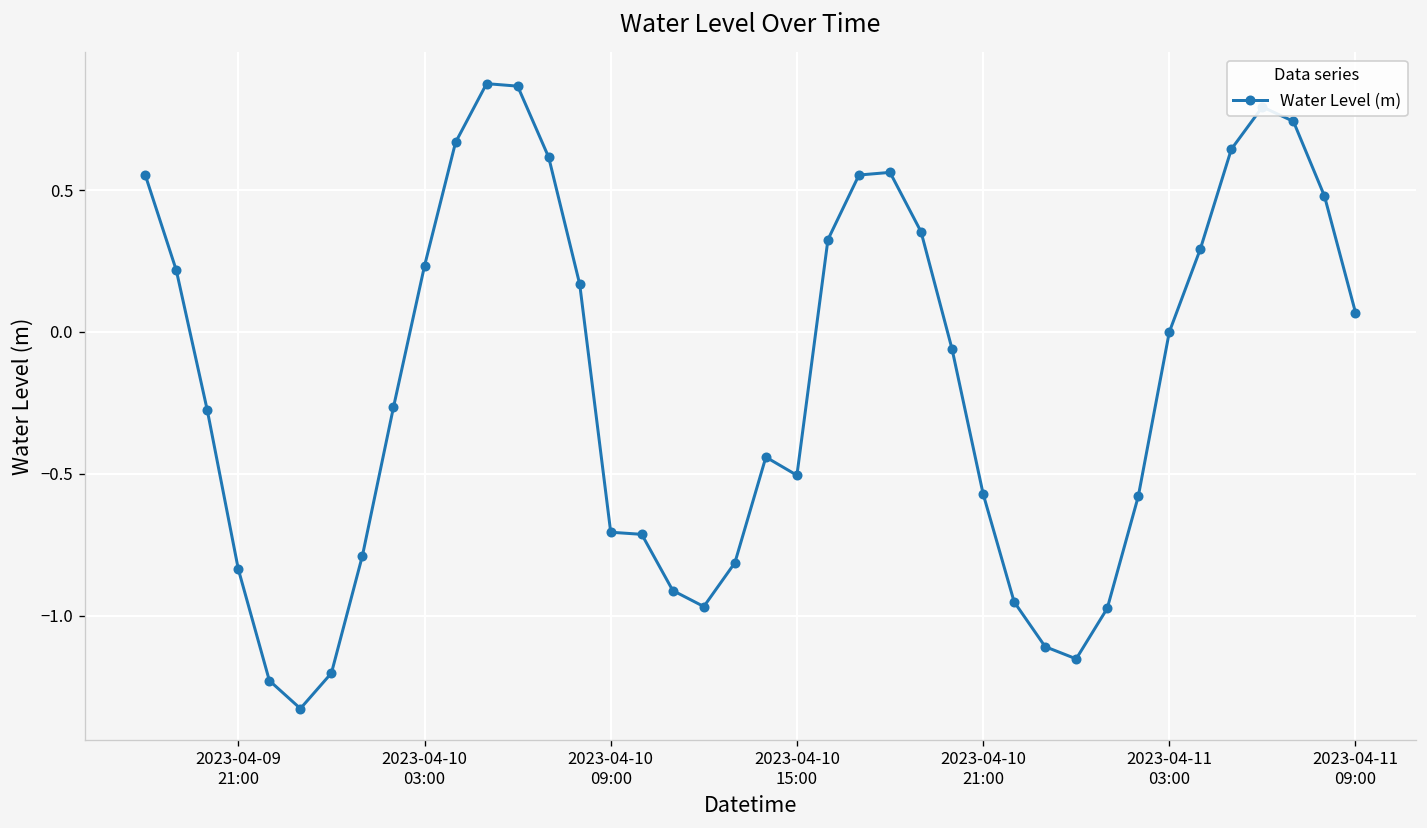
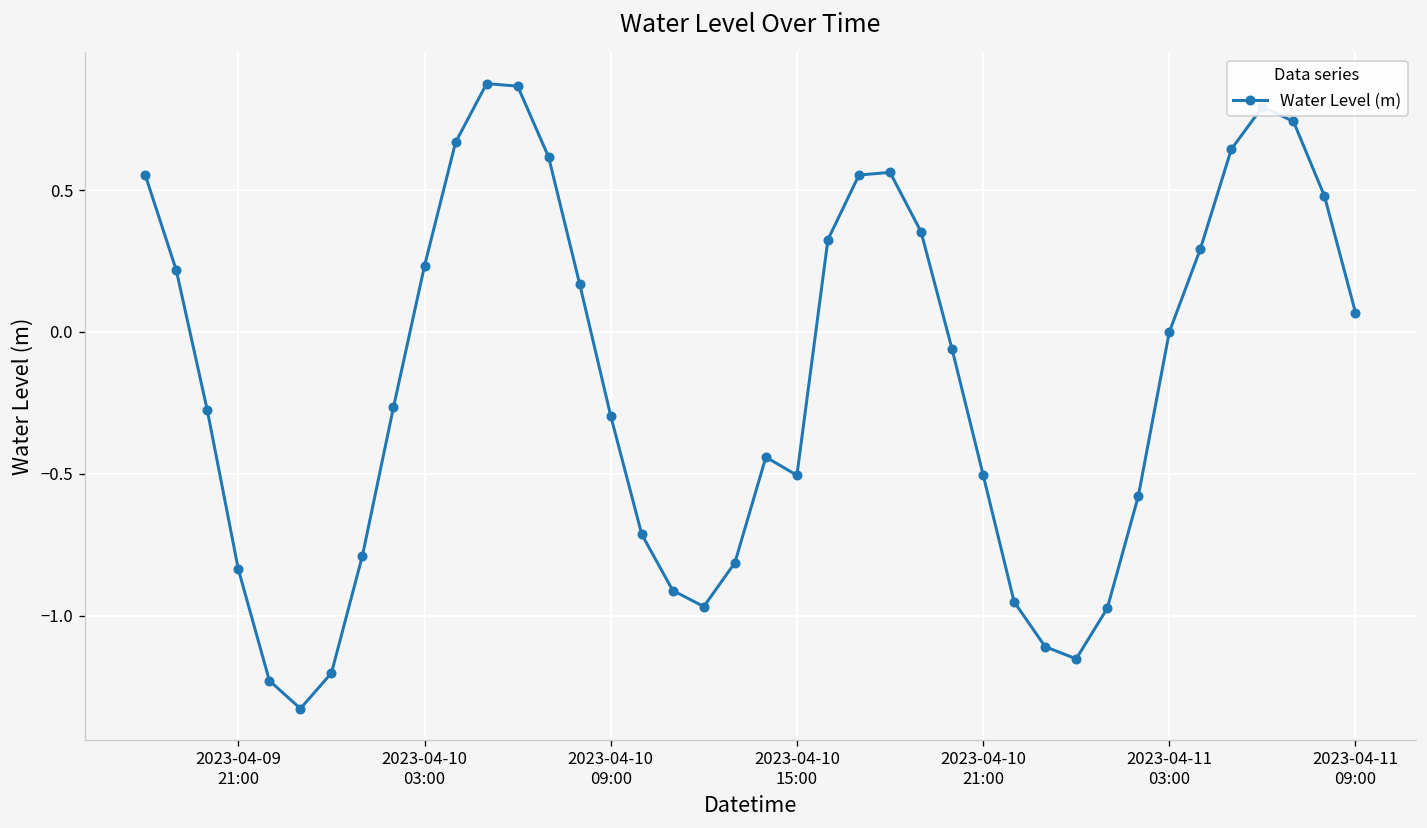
2023-04-10 09:00: -0.71 -> -0.30
2023-04-10 21:00: -0.57 -> -0.50
